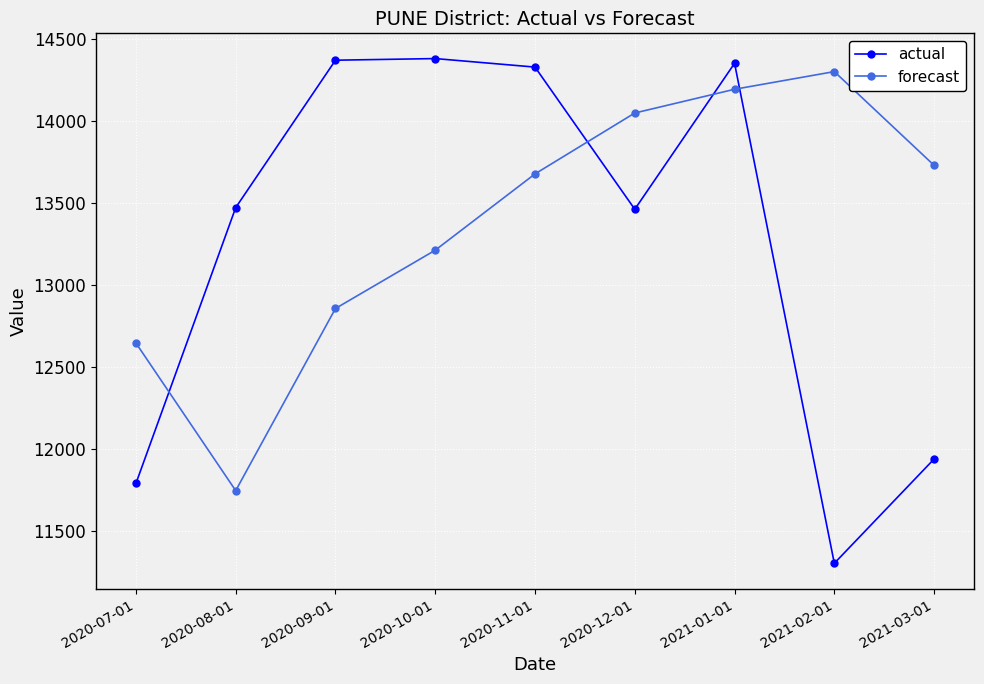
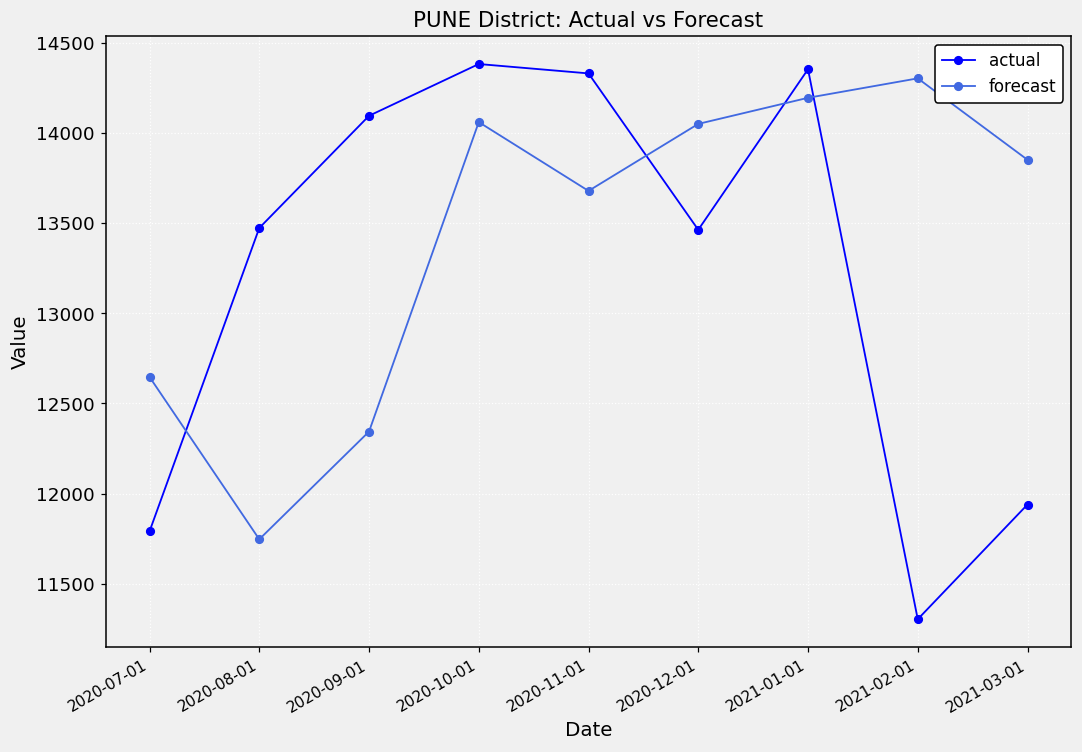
actual, 2020-09-01: 14370 -> 14090
forecast, 2020-09-01: 12860 -> 12340
forecast, 2020-10-01: 13210 -> 14060
forecast, 2021-03-01: 13730 -> 13850
